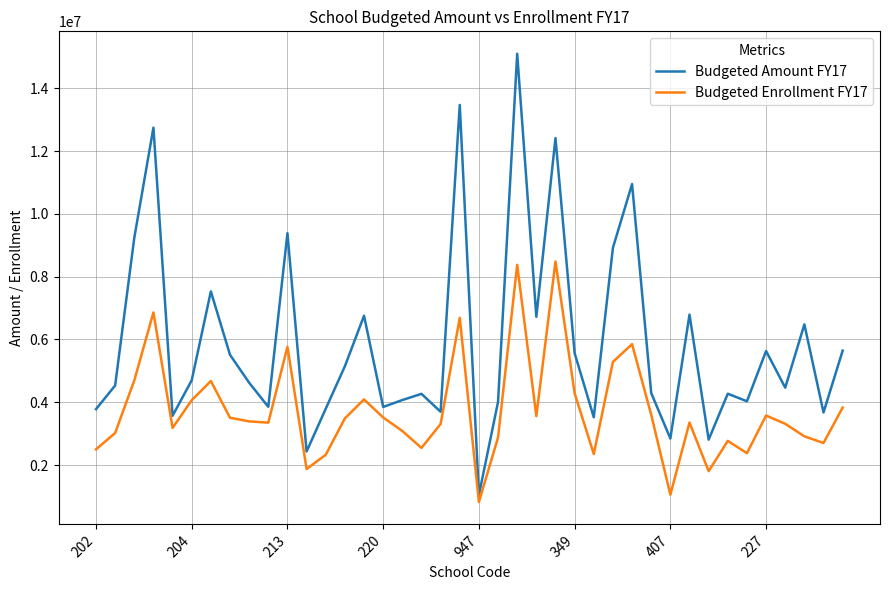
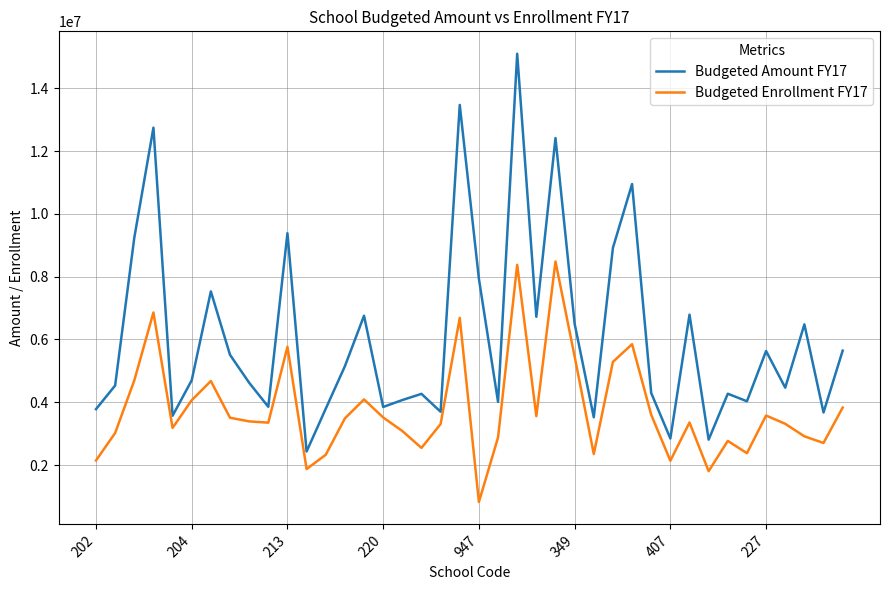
Budgeted Enrollment FY17, 202: 2500000 -> 2100000
Budgeted Amount FY17, 947: 1000000 -> 7900000
Budgeted Amount FY17, 349: 5600000 -> 6500000
Budgeted Enrollment FY17, 349: 4300000 -> 5500000
Budgeted Enrollment FY17, 407: 1100000 -> 2100000
